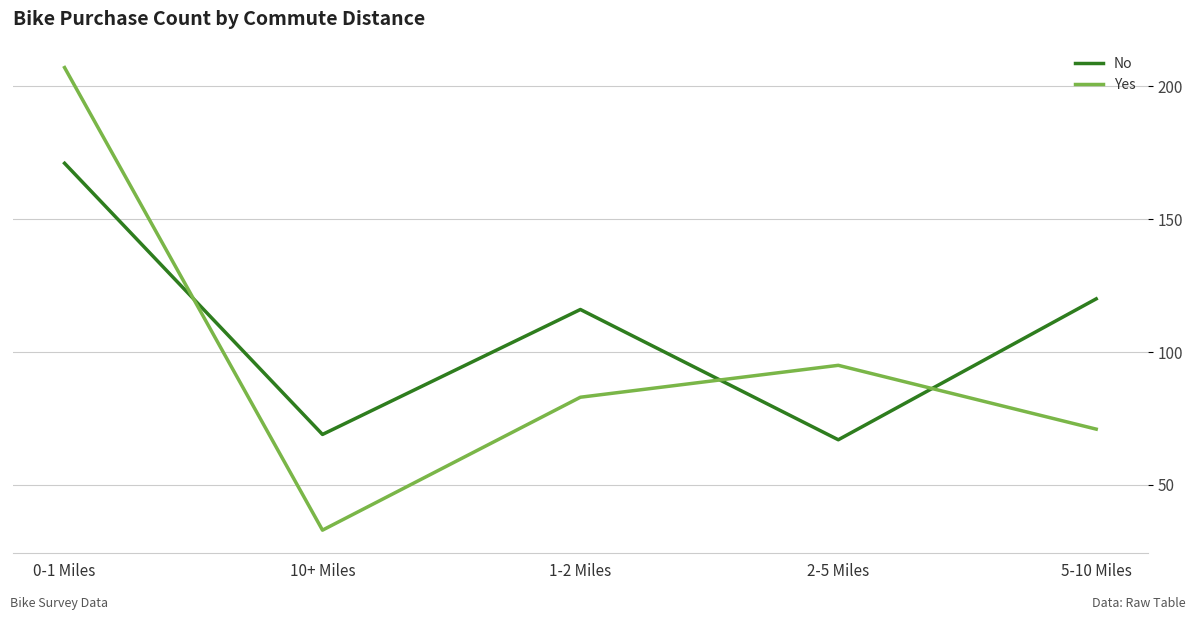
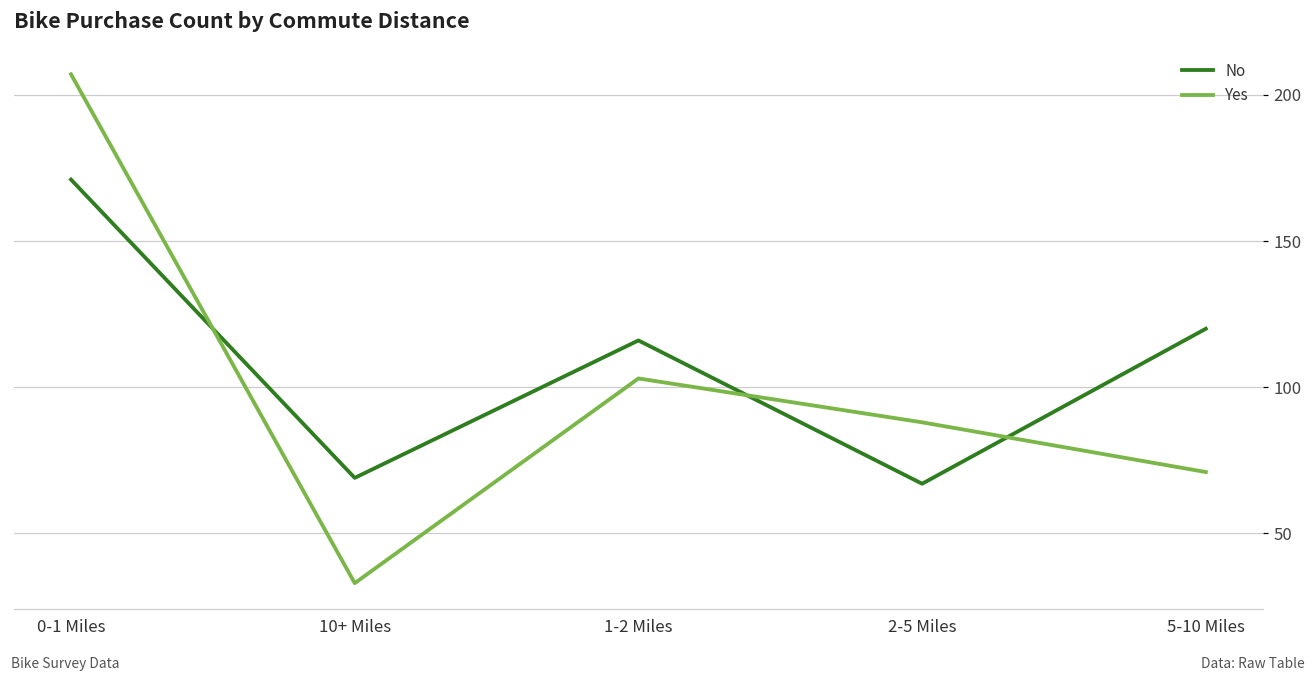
Yes, 1-2 Miles: 83 -> 103
Yes, 2-5 Miles: 95 -> 88
